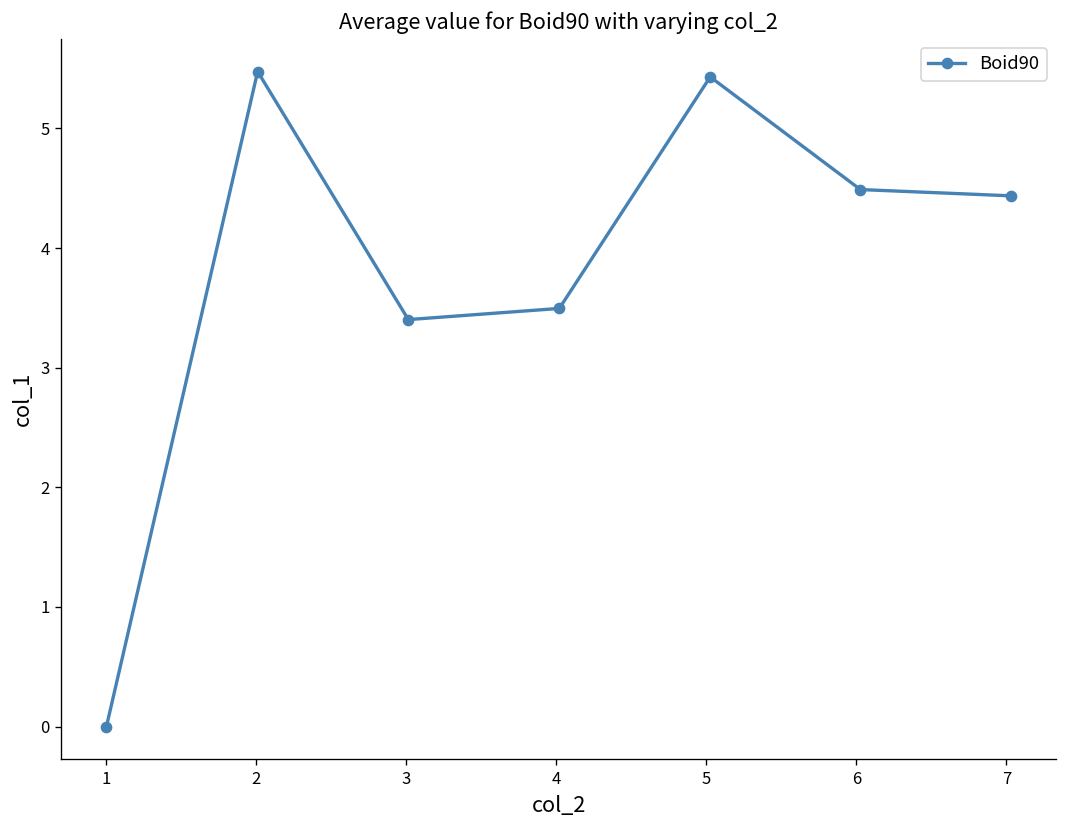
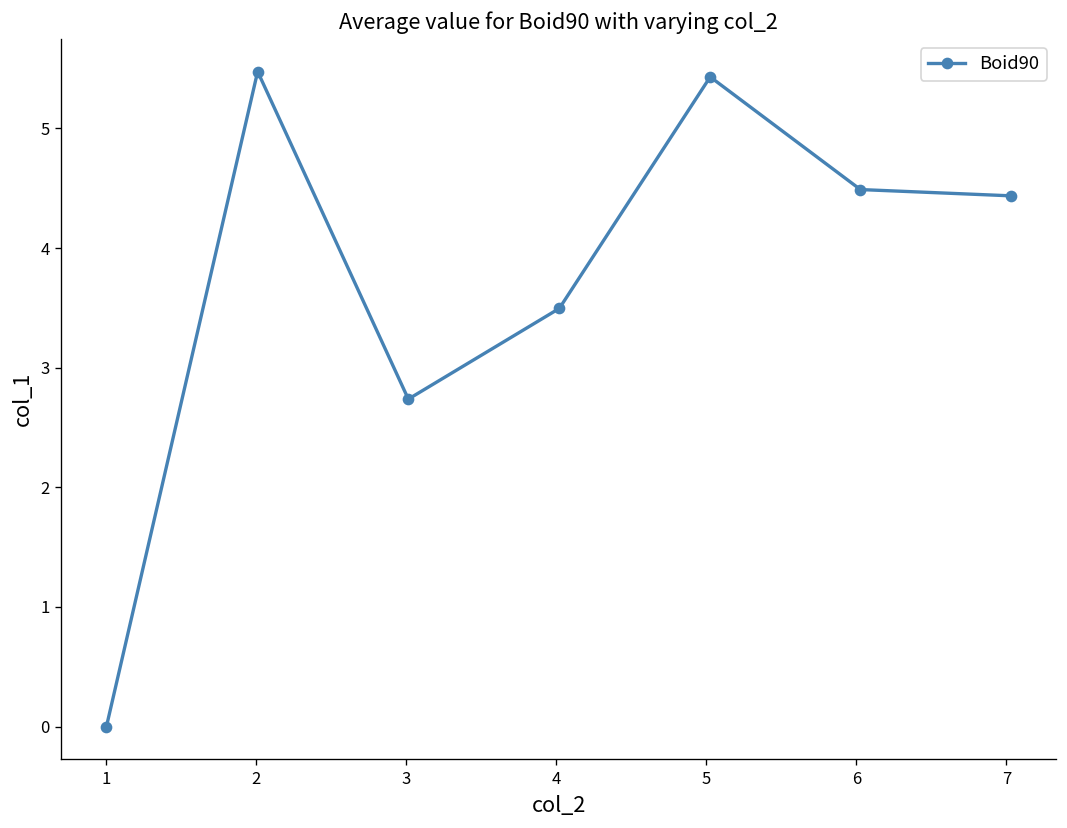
3: 3.4 -> 2.7
